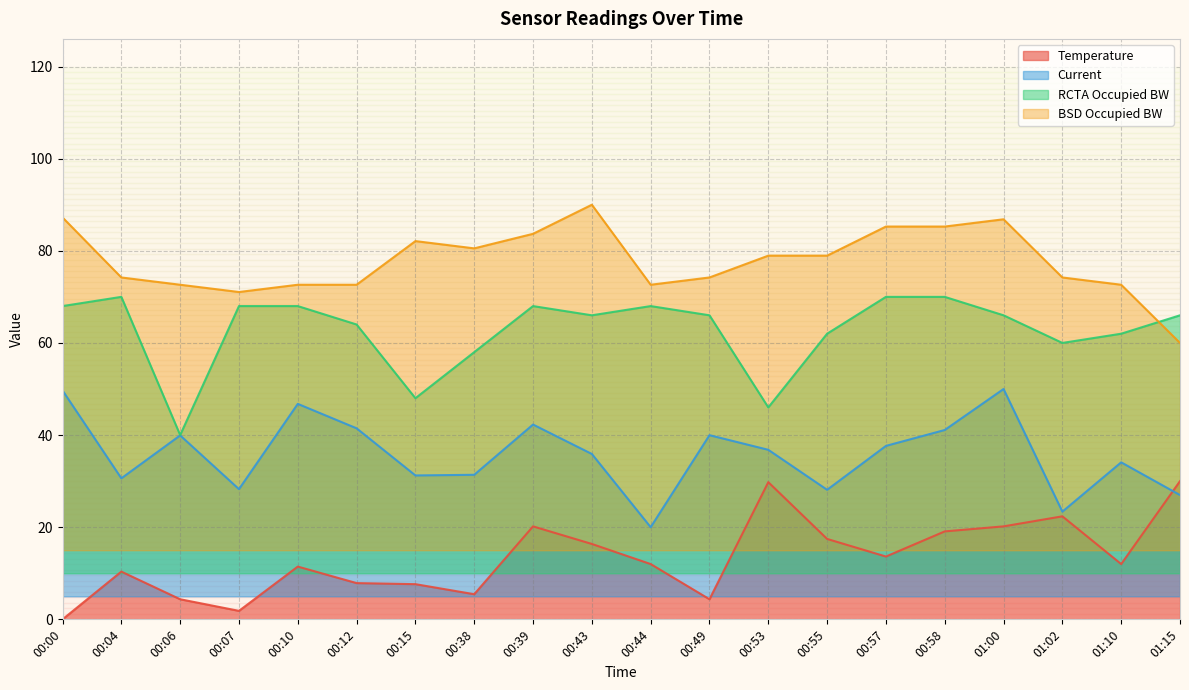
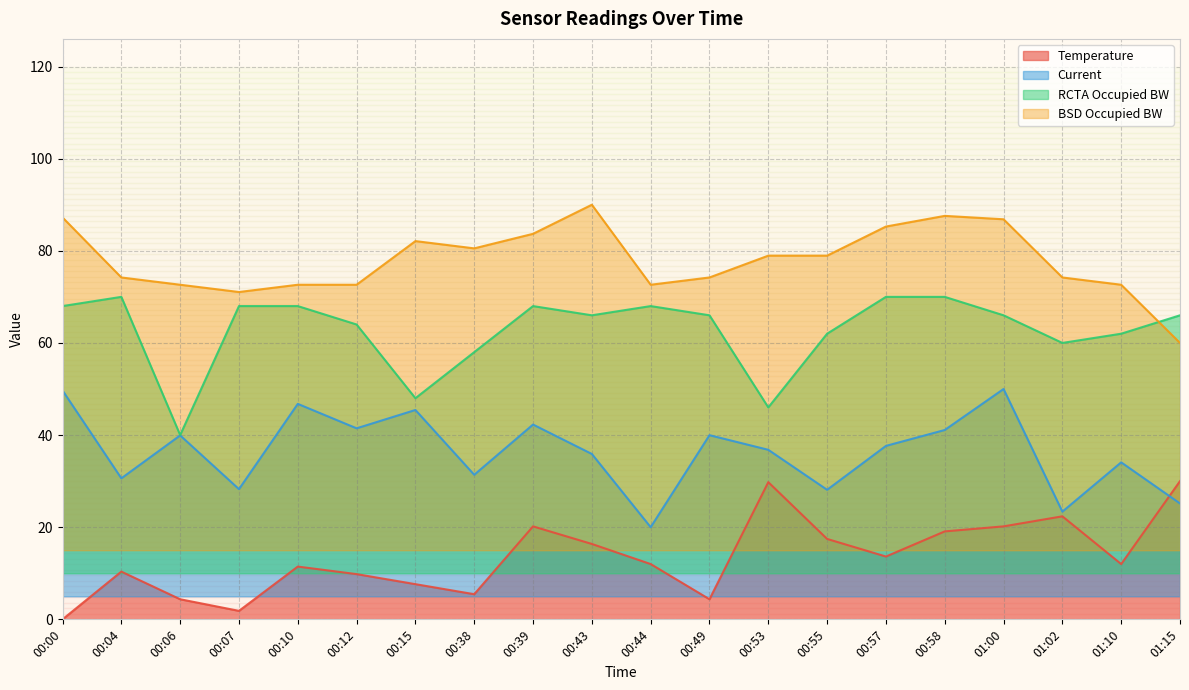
Temperature, 00:12: 8 -> 10
Current, 00:15: 31 -> 45
BSD Occupied BW, 00:58: 85 -> 88
Current, 01:15: 27 -> 25
